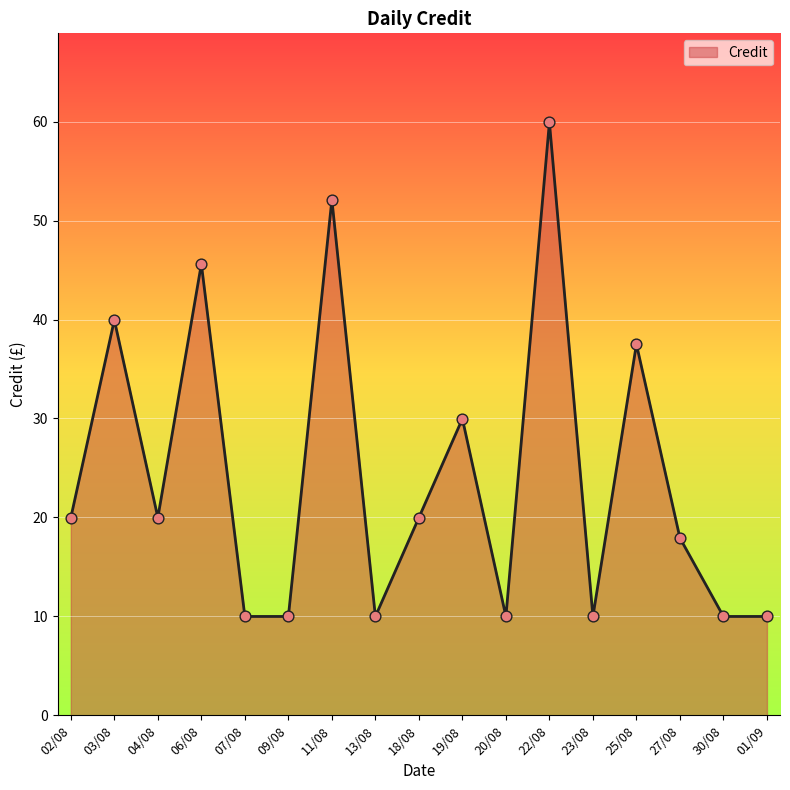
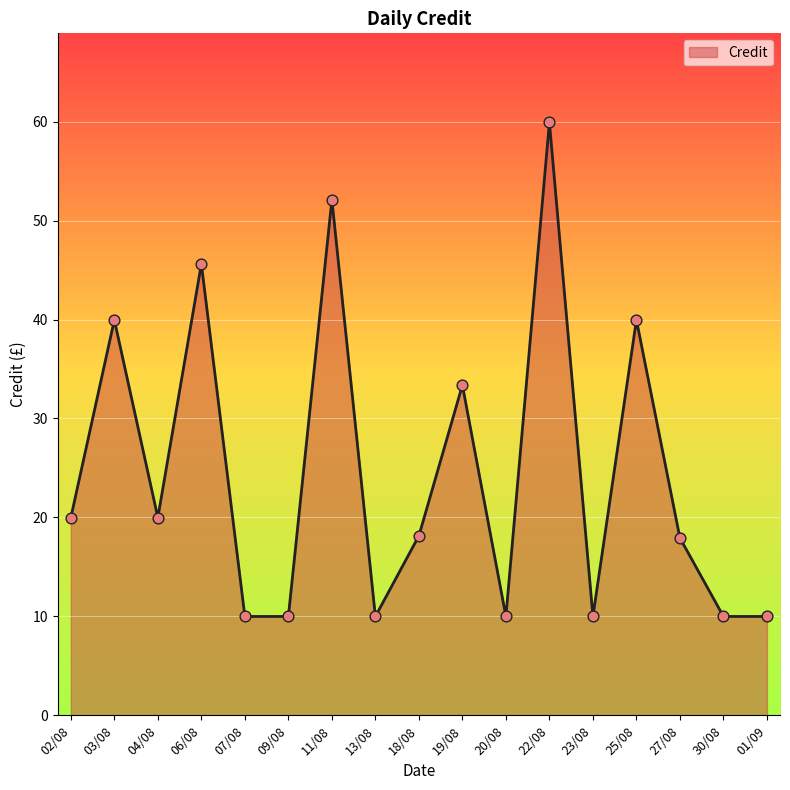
18/08: 20 -> 18
19/08: 30 -> 33
25/08: 38 -> 40
